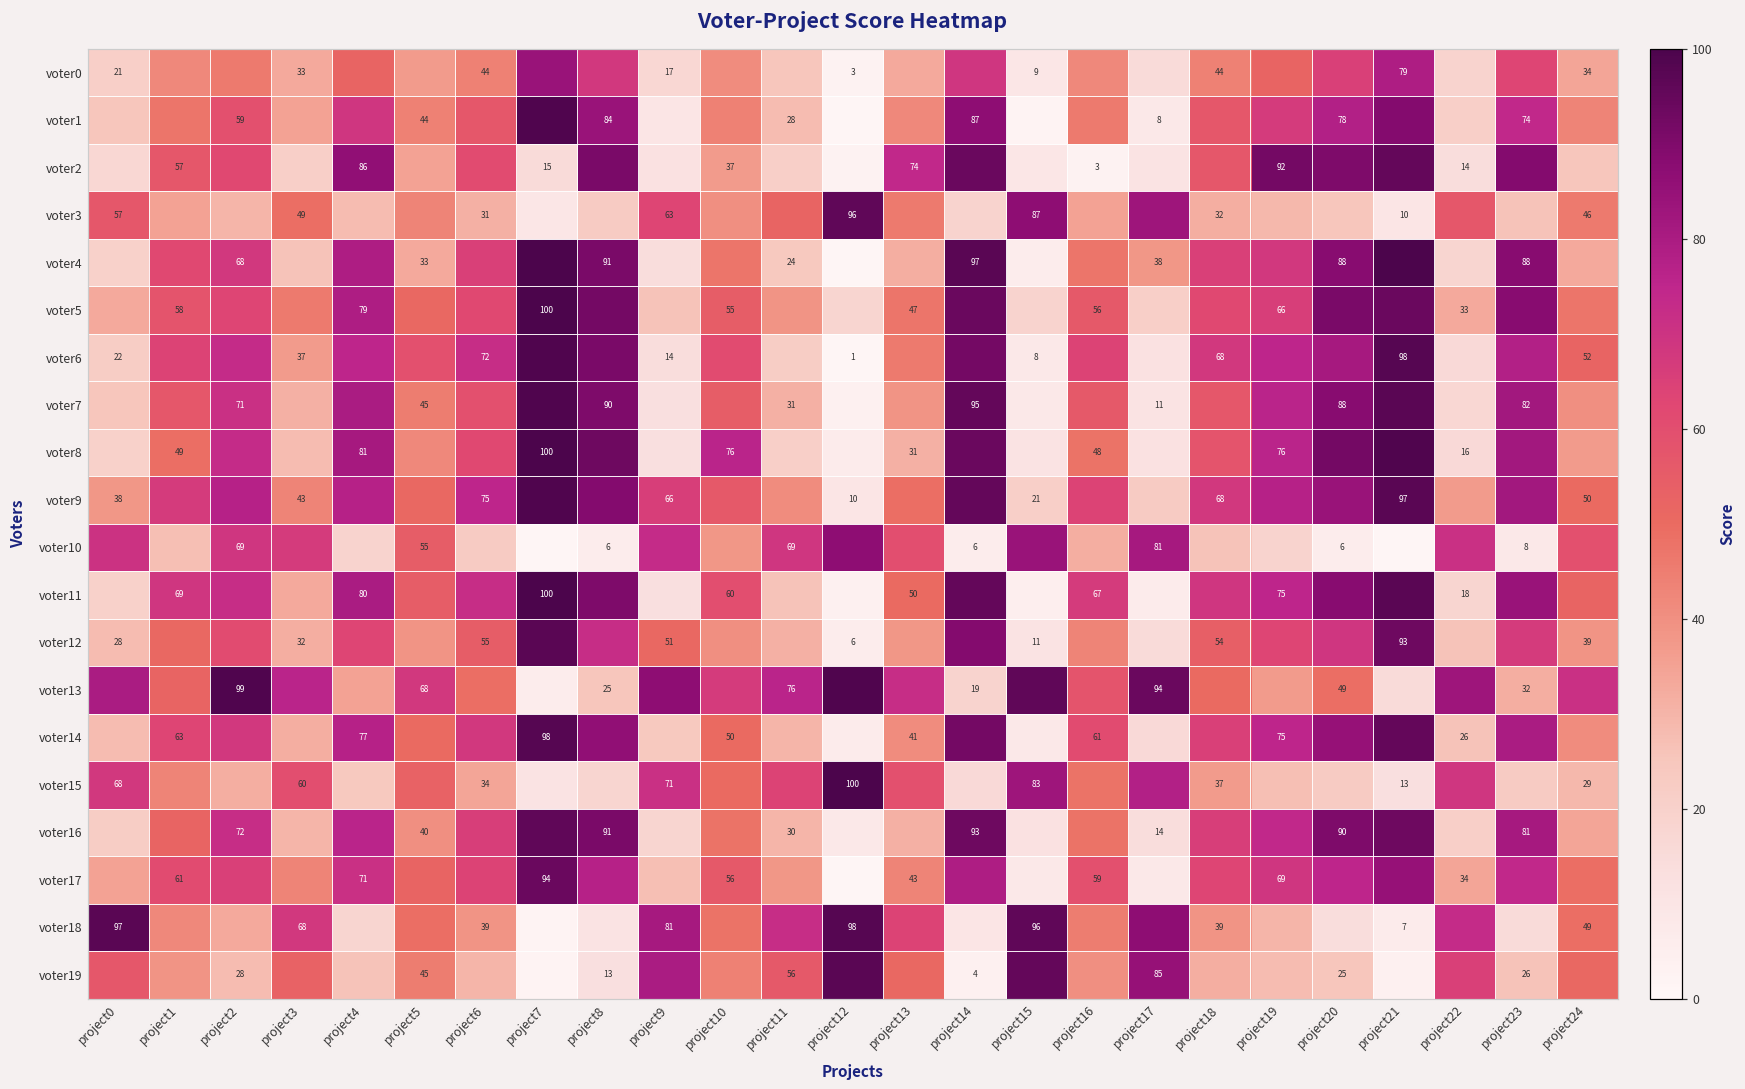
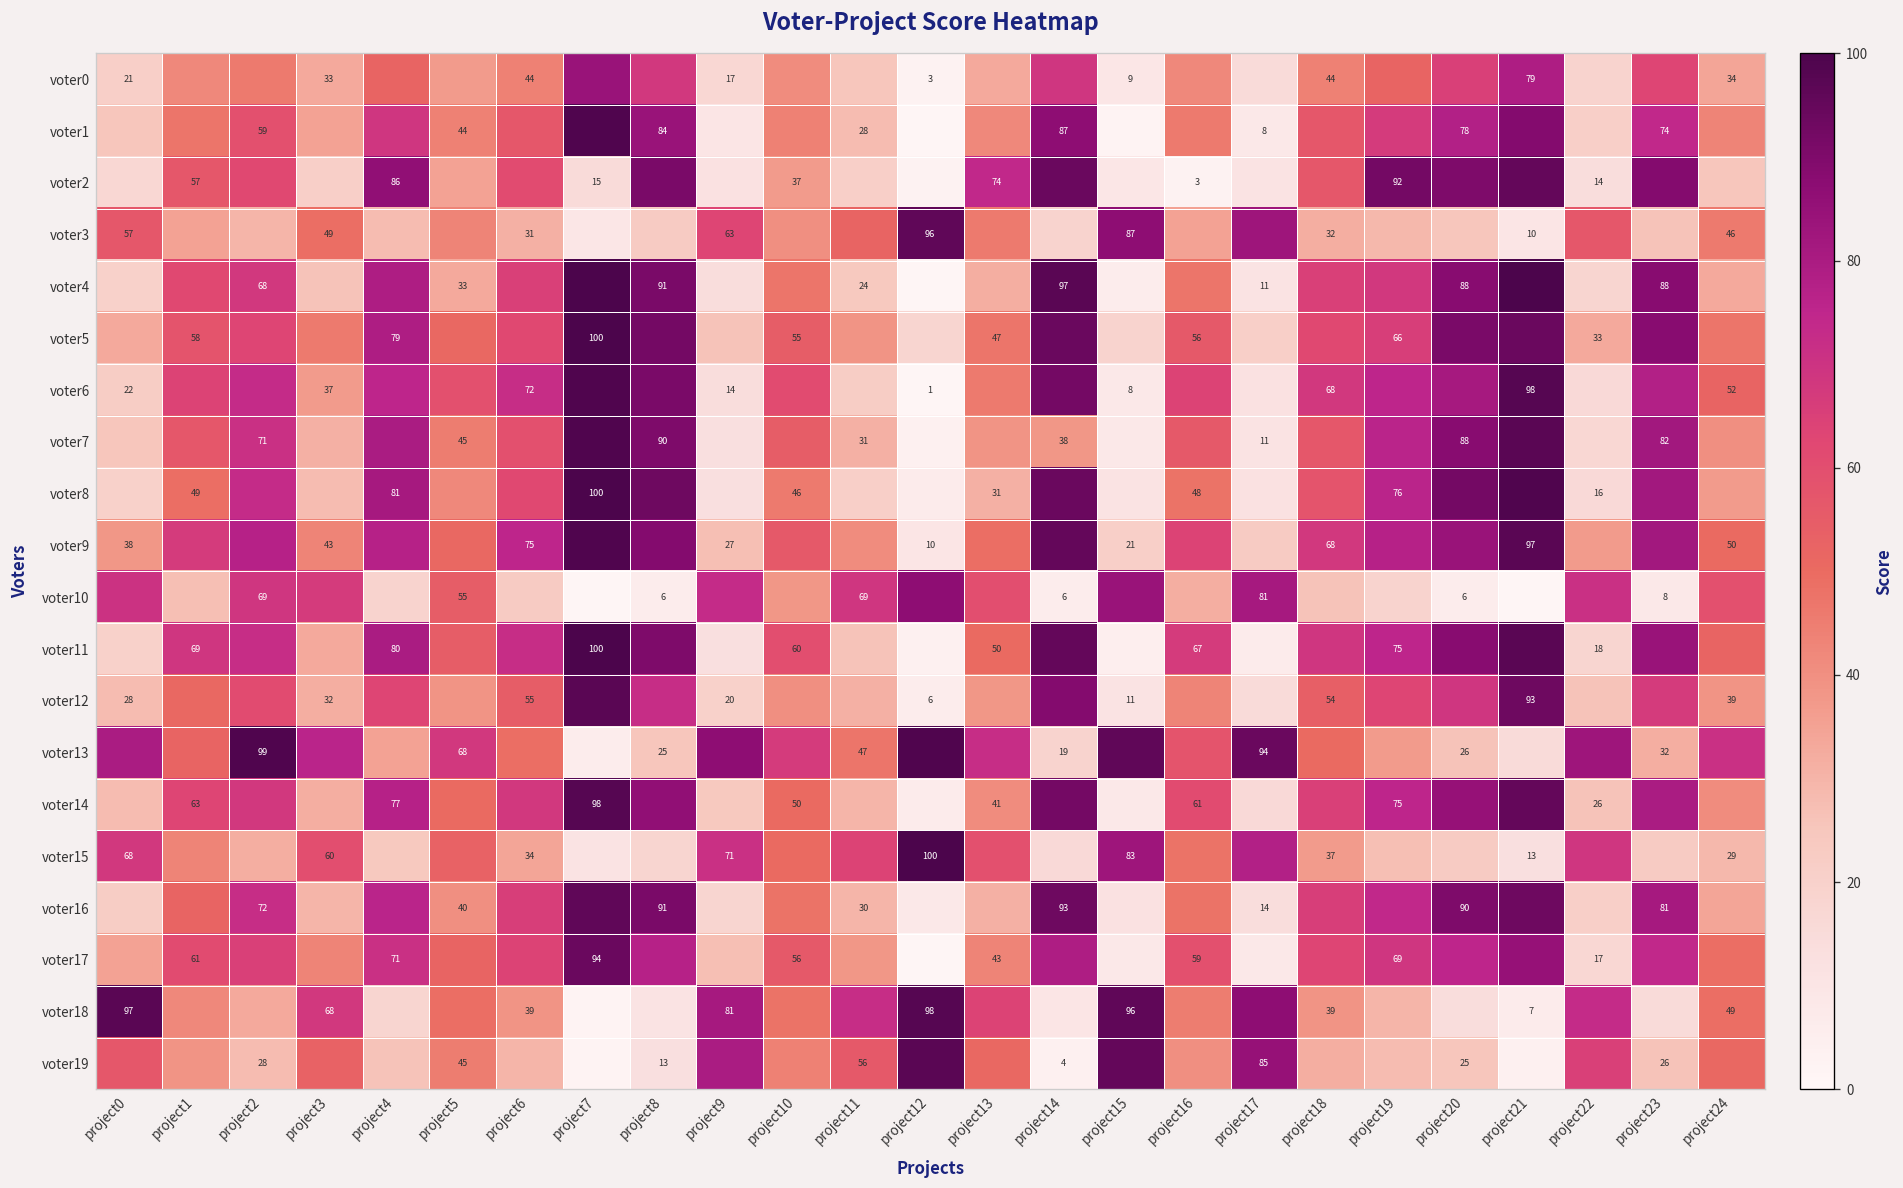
voter4, project17: 38 -> 11
voter7, project14: 95 -> 38
voter8, project10: 76 -> 46
voter9, project9: 66 -> 27
voter12, project9: 51 -> 20
voter13, project11: 76 -> 47
voter13, project20: 49 -> 26
voter17, project22: 34 -> 17
